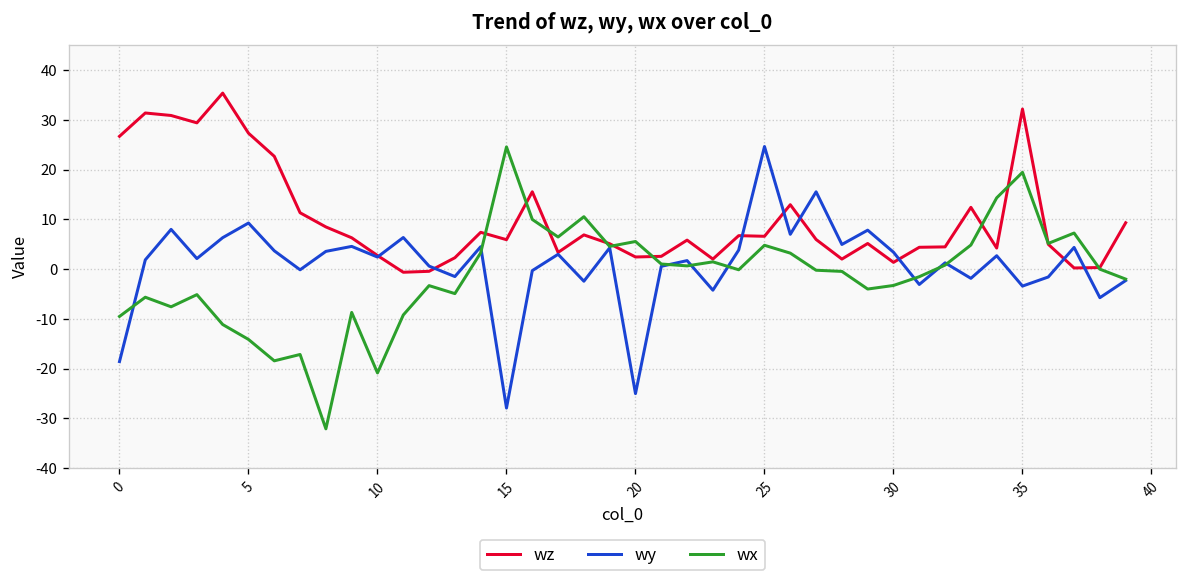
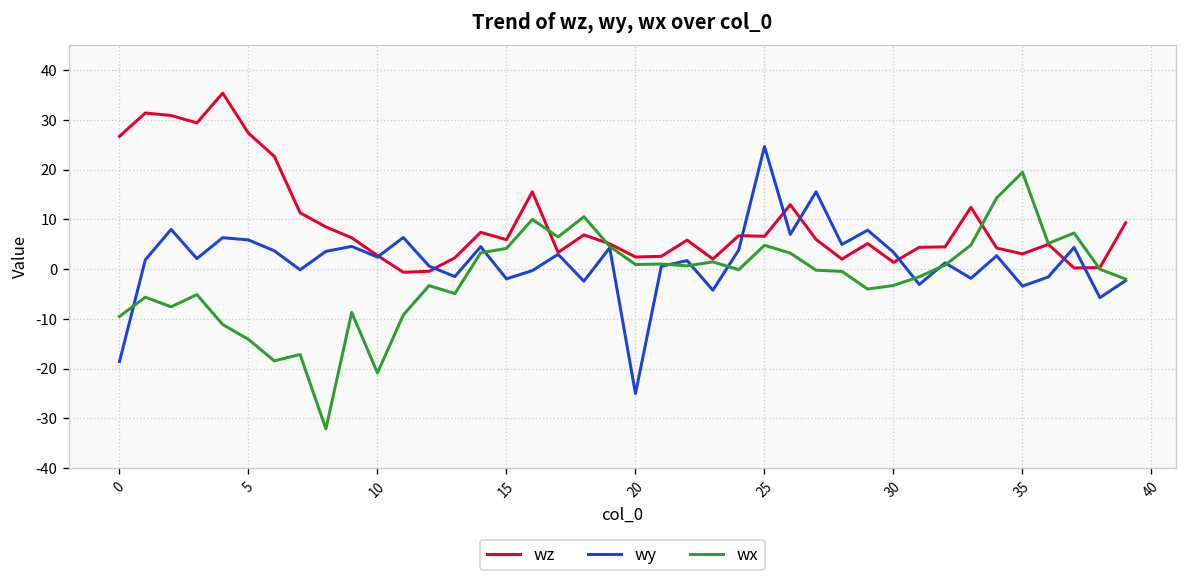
wy, 5: 9 -> 6
wy, 15: -28 -> -2
wx, 15: 25 -> 4
wx, 20: 6 -> 1
wz, 35: 32 -> 3
